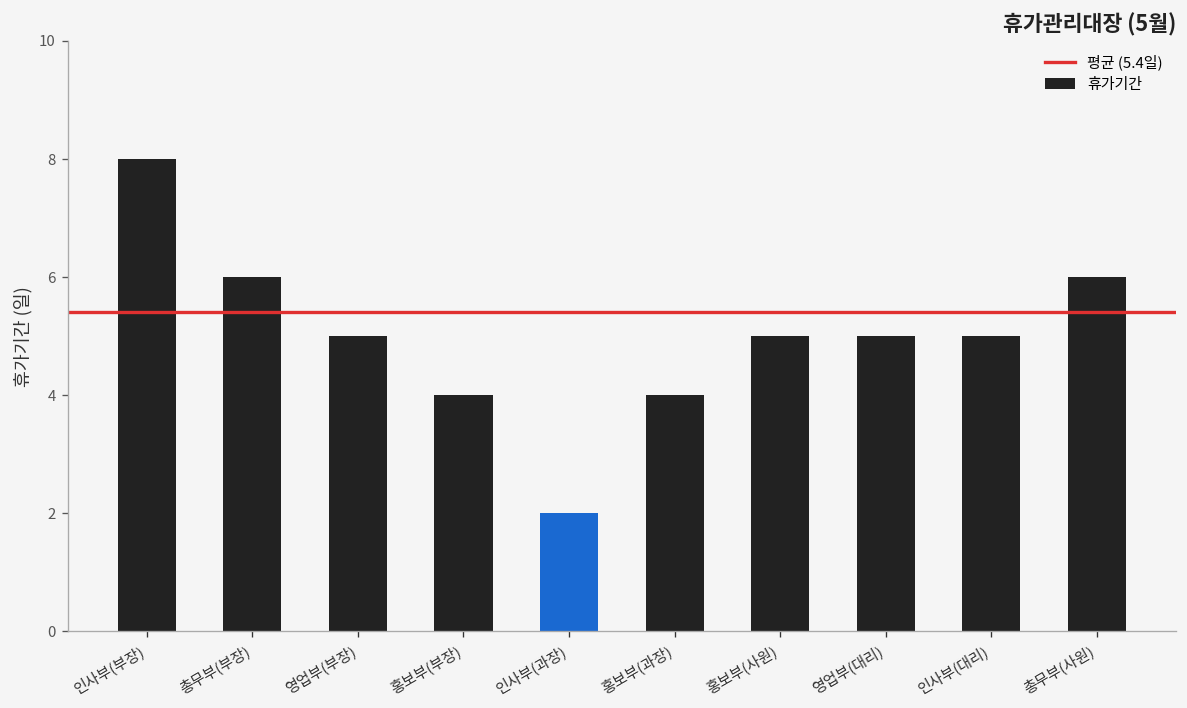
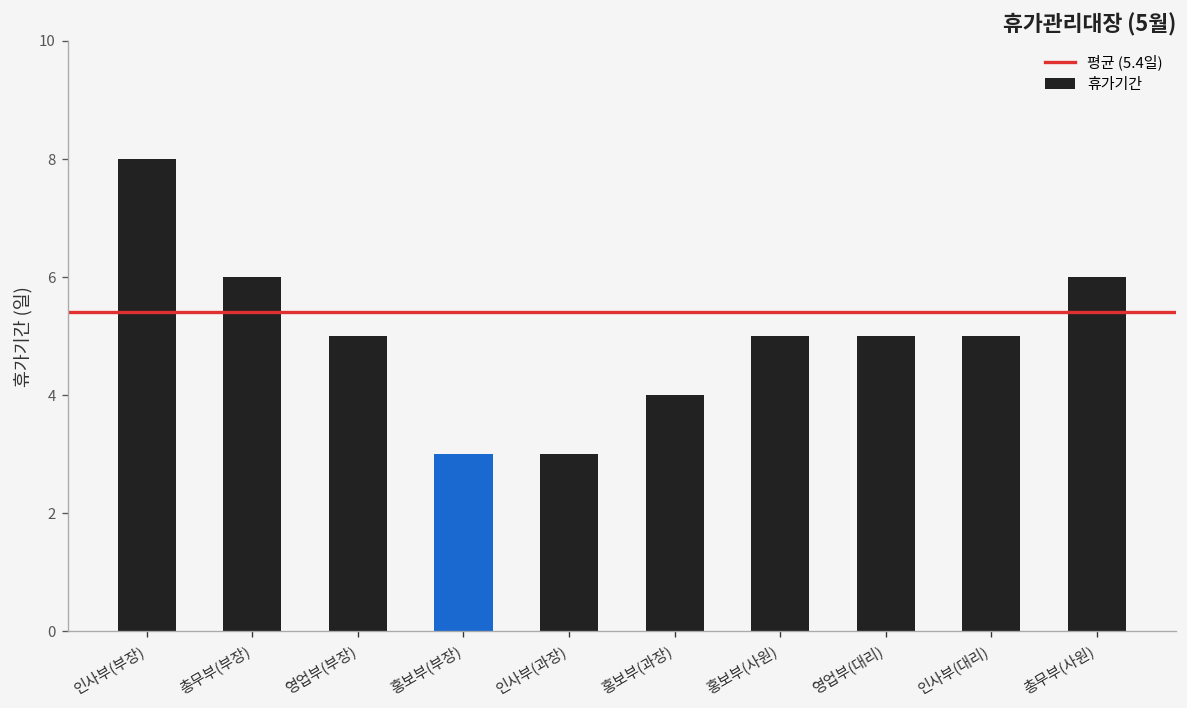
홍보부(부장): 4 -> 3
인사부(과장): 2 -> 3
